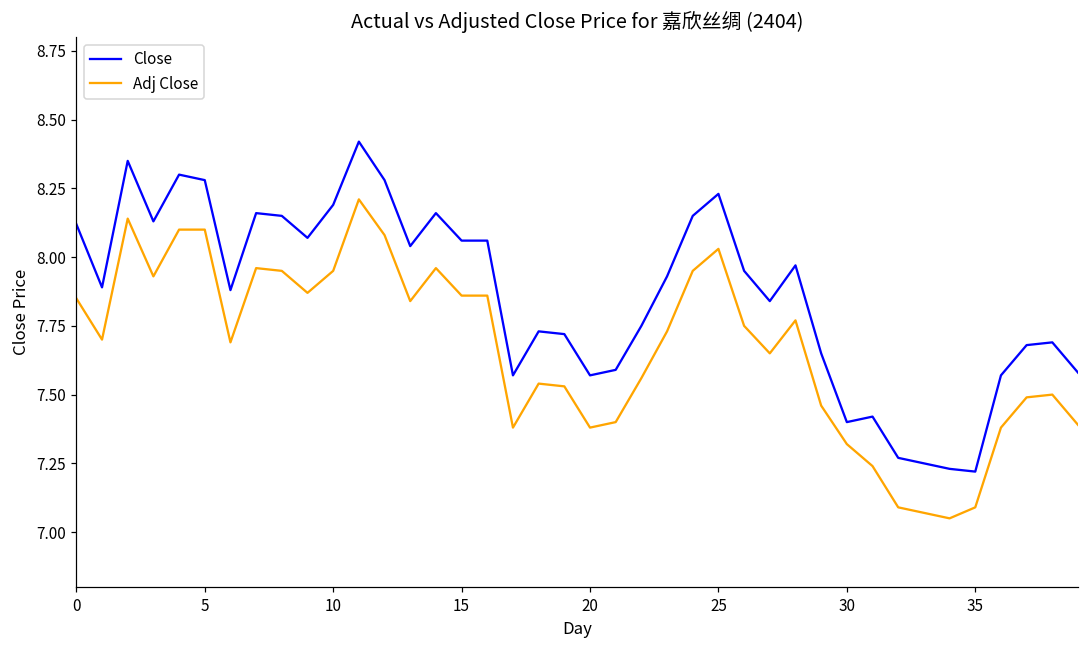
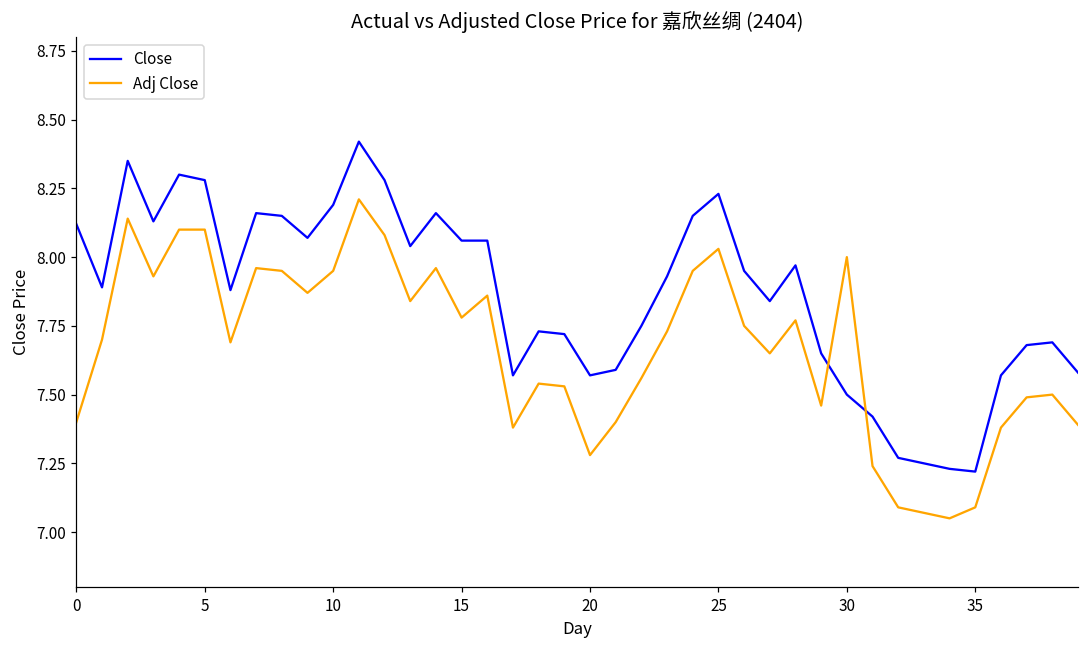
Adj Close, 0: 7.85 -> 7.40
Adj Close, 15: 7.86 -> 7.78
Adj Close, 20: 7.38 -> 7.28
Close, 30: 7.4 -> 7.5
Adj Close, 30: 7.32 -> 8.00
